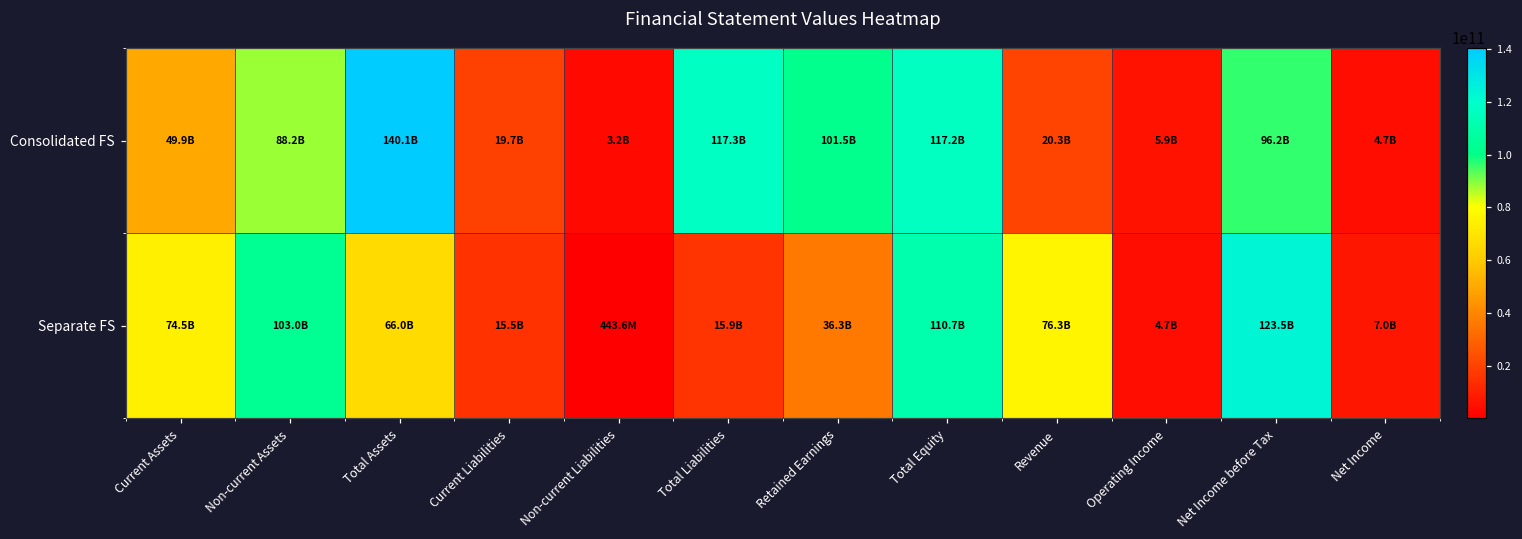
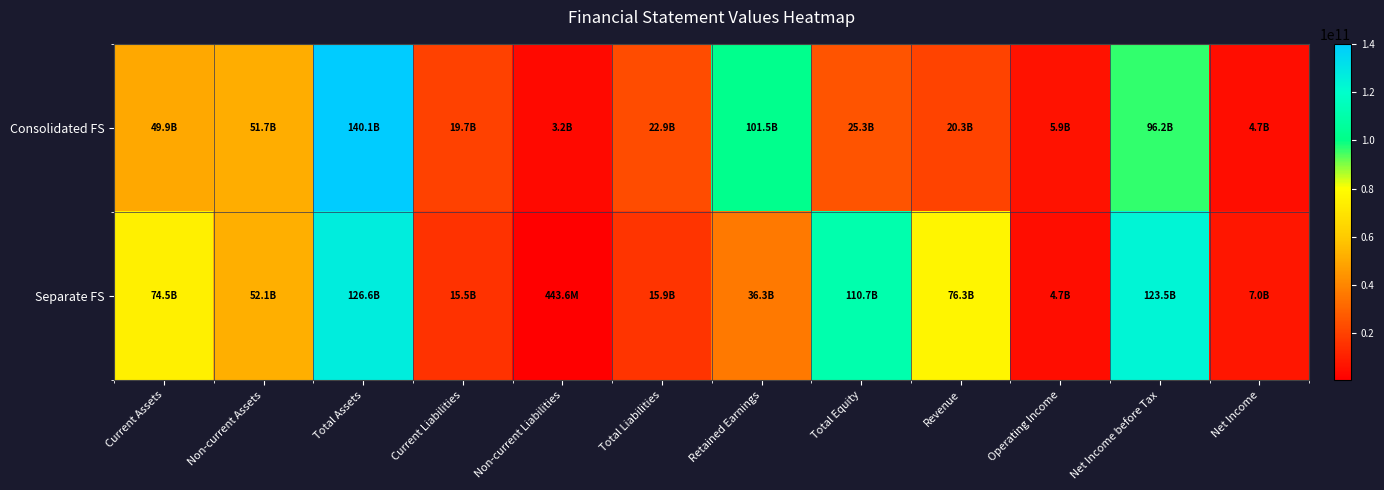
Consolidated FS, Non-current Assets: 88.2B -> 51.7B
Consolidated FS, Total Liabilities: 117.3B -> 22.9B
Consolidated FS, Total Equity: 117.2B -> 25.3B
Separate FS, Non-current Assets: 103.0B -> 52.1B
Separate FS, Total Assets: 66.0B -> 126.6B
